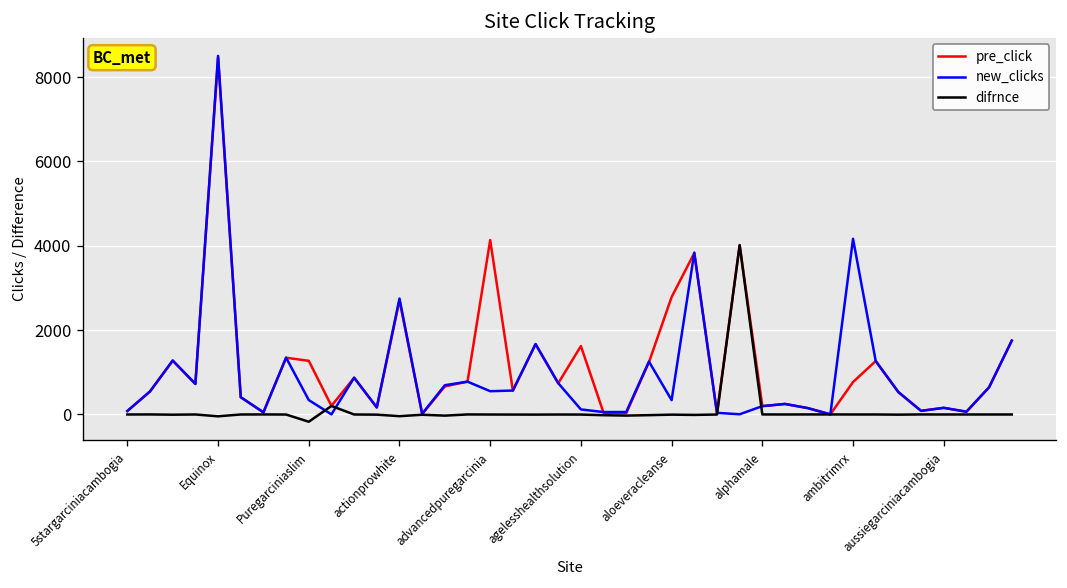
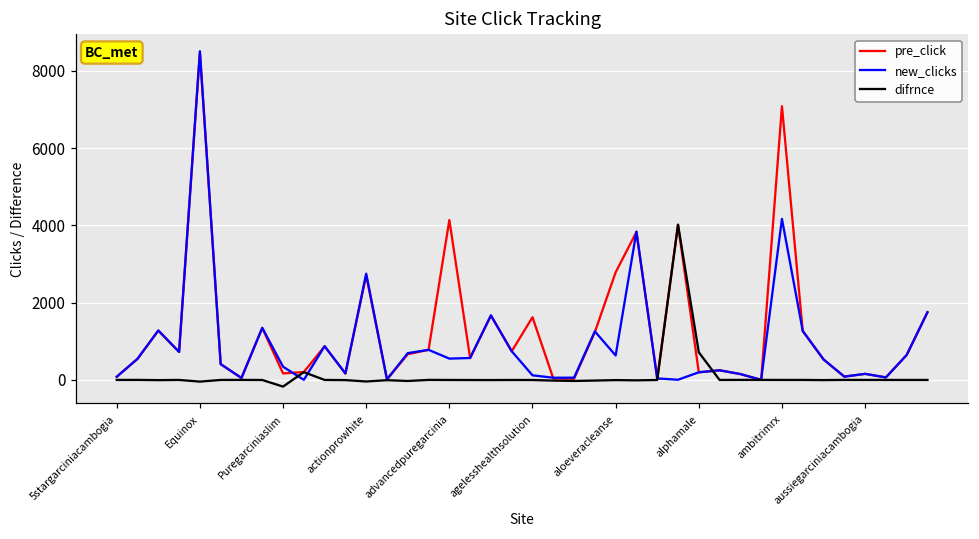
pre_click, Puregarciniaslim: 1300 -> 200
new_clicks, aloeveracleanse: 300 -> 600
difrnce, alphamale: 0 -> 700
pre_click, ambitrimrx: 800 -> 7100
